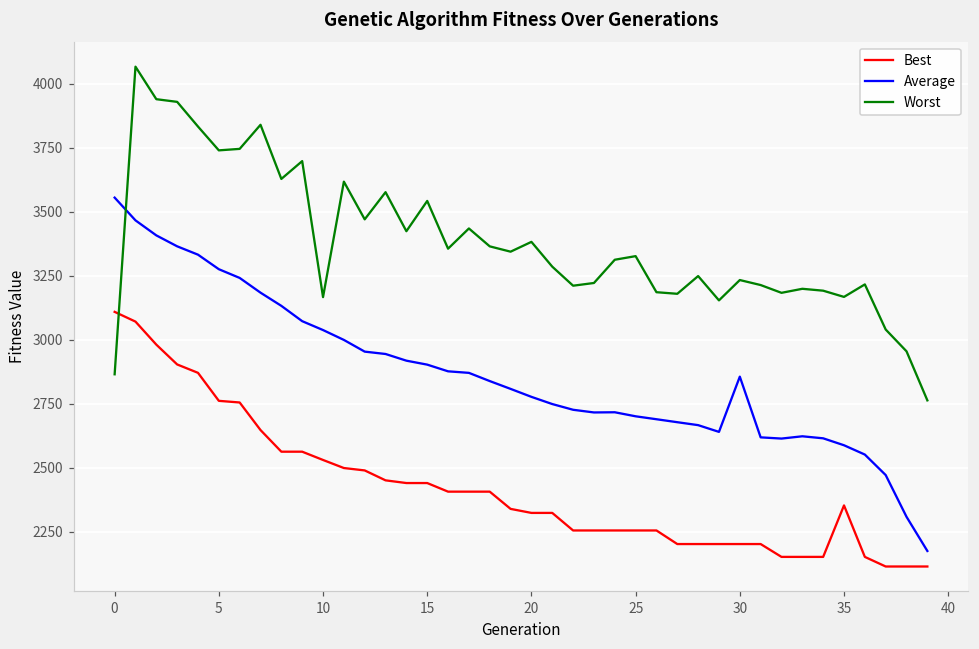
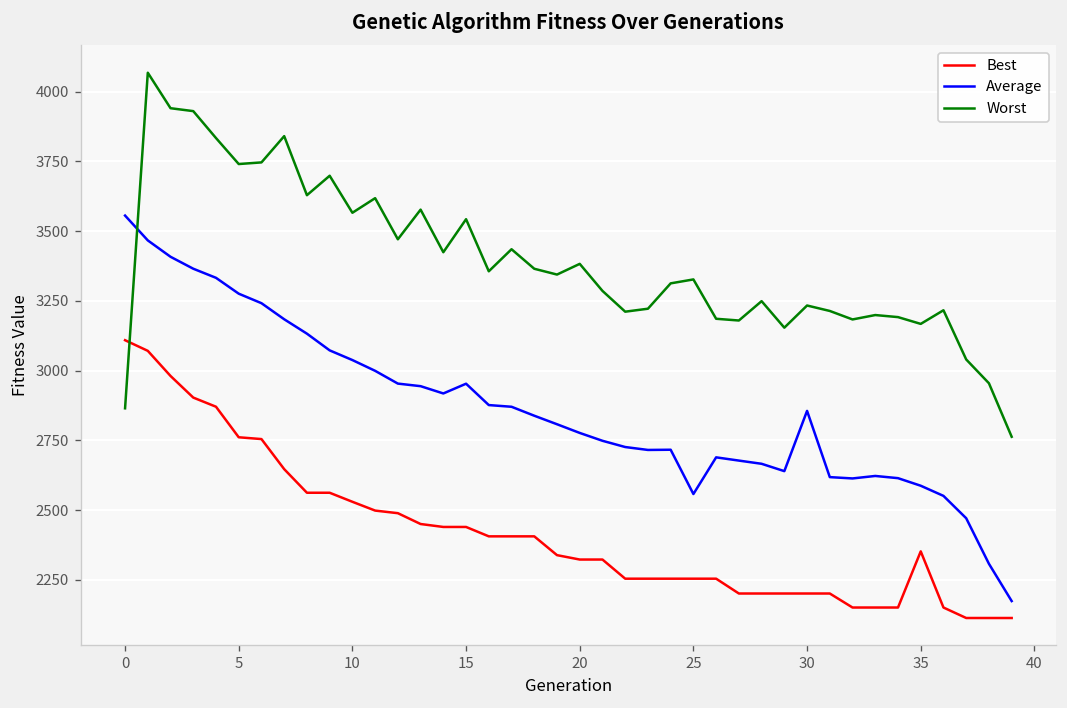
Worst, 10: 3170 -> 3570
Average, 15: 2900 -> 2950
Average, 25: 2700 -> 2560
